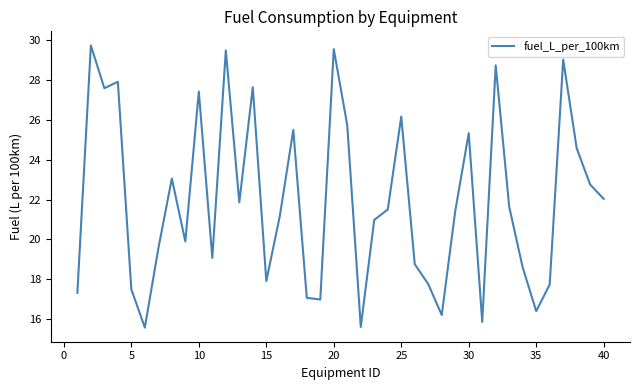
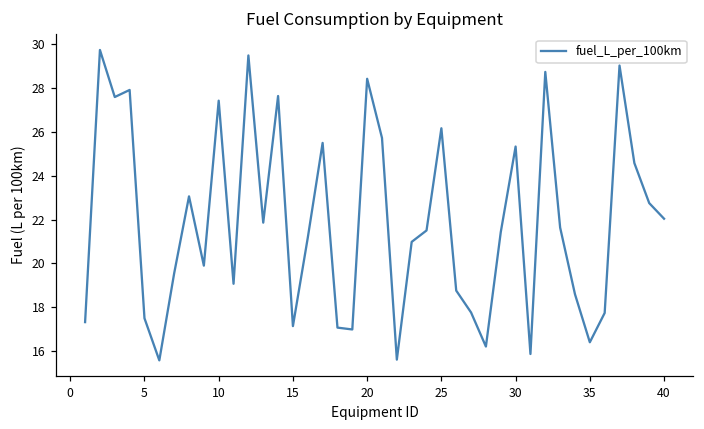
15: 17.9 -> 17.1
20: 29.5 -> 28.4
